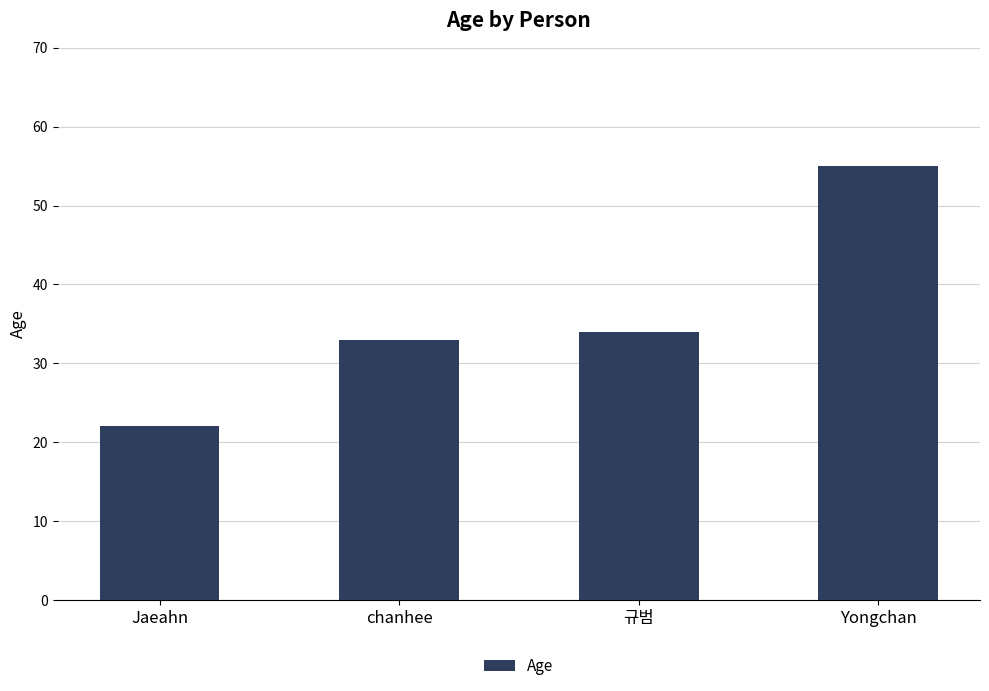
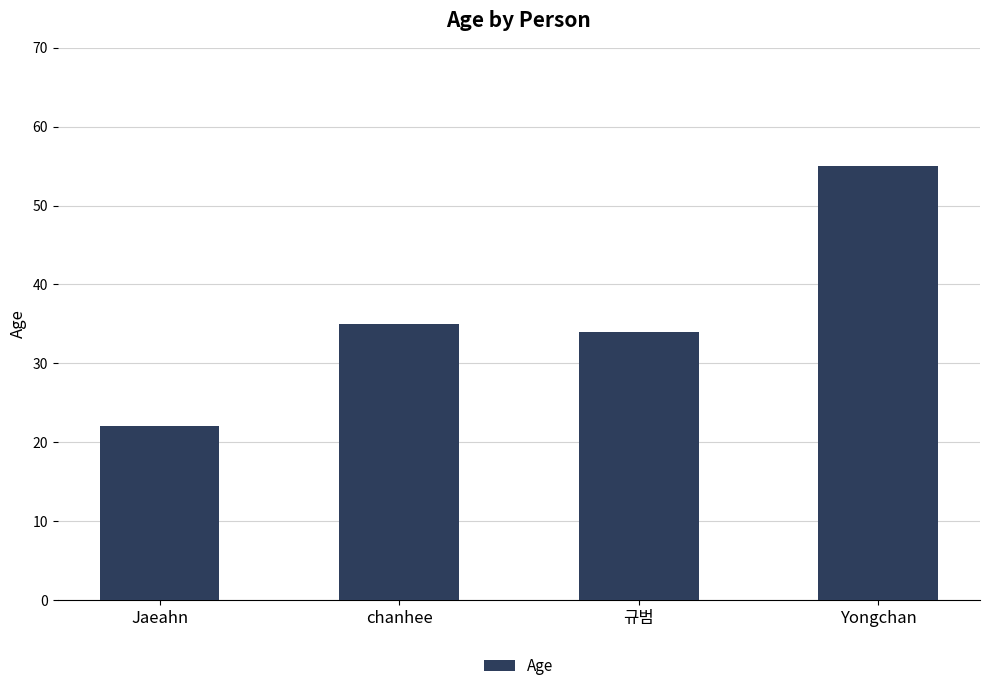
chanhee: 33 -> 35
